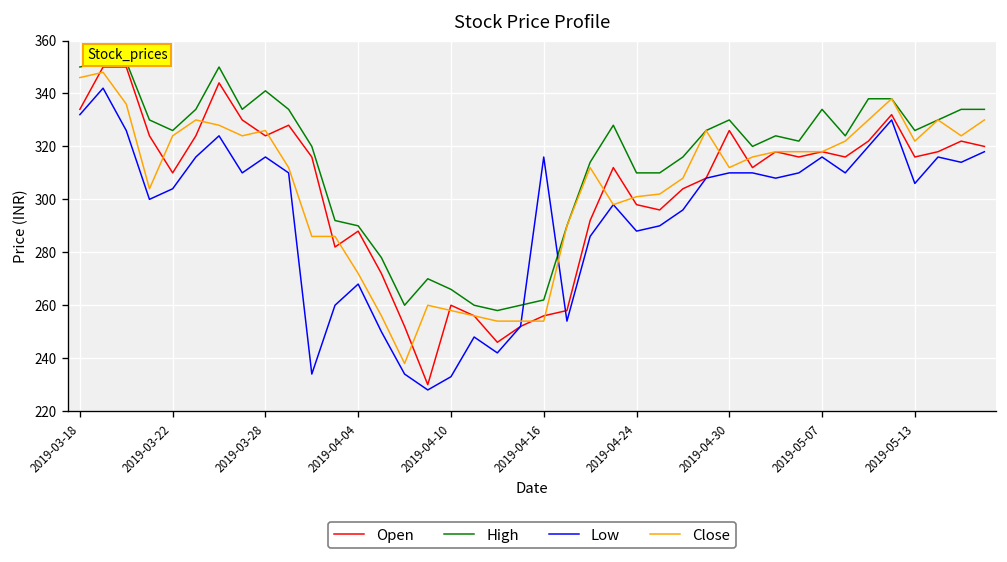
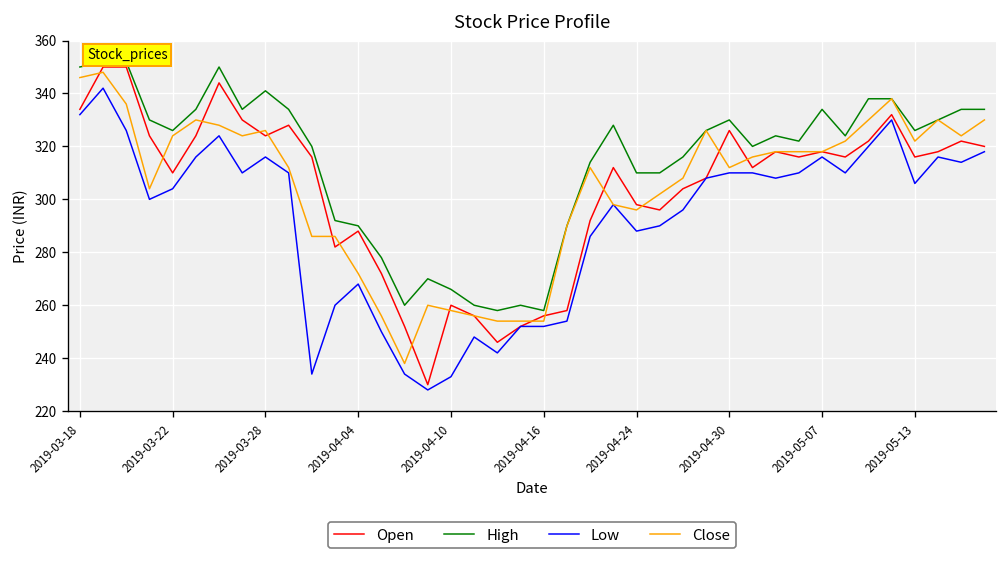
High, 2019-04-16: 262 -> 258
Low, 2019-04-16: 316 -> 252
Close, 2019-04-24: 301 -> 296
